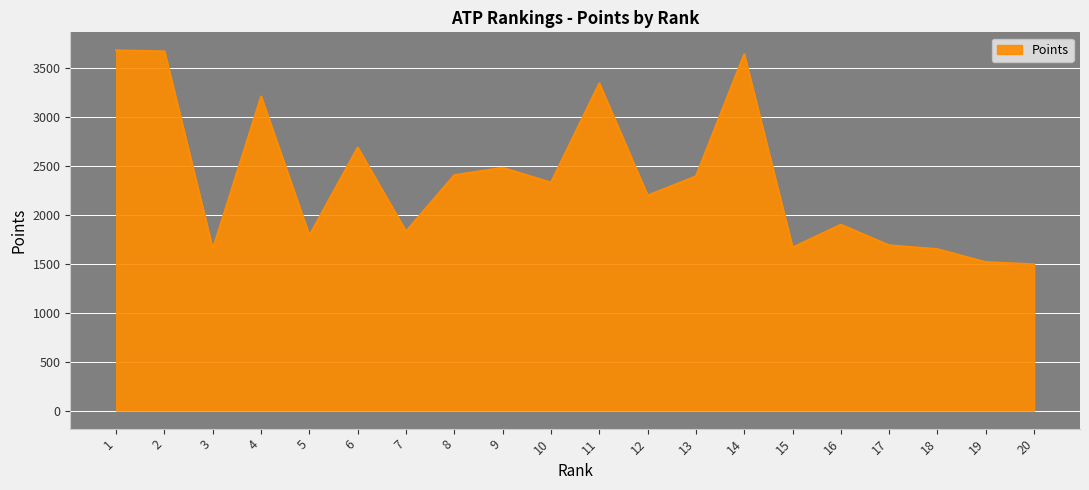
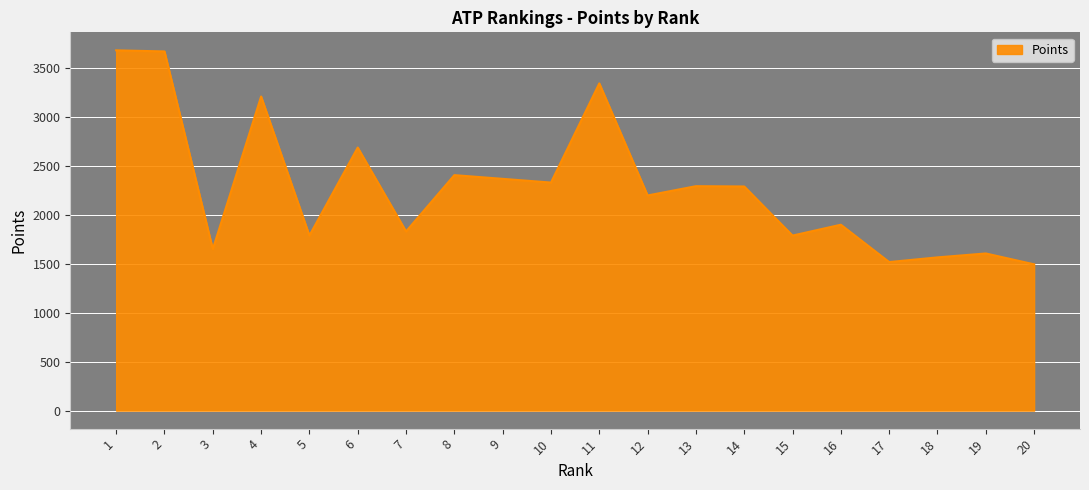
9: 2500 -> 2400
13: 2400 -> 2300
14: 3600 -> 2300
15: 1700 -> 1800
17: 1700 -> 1500
18: 1700 -> 1600
19: 1500 -> 1600
